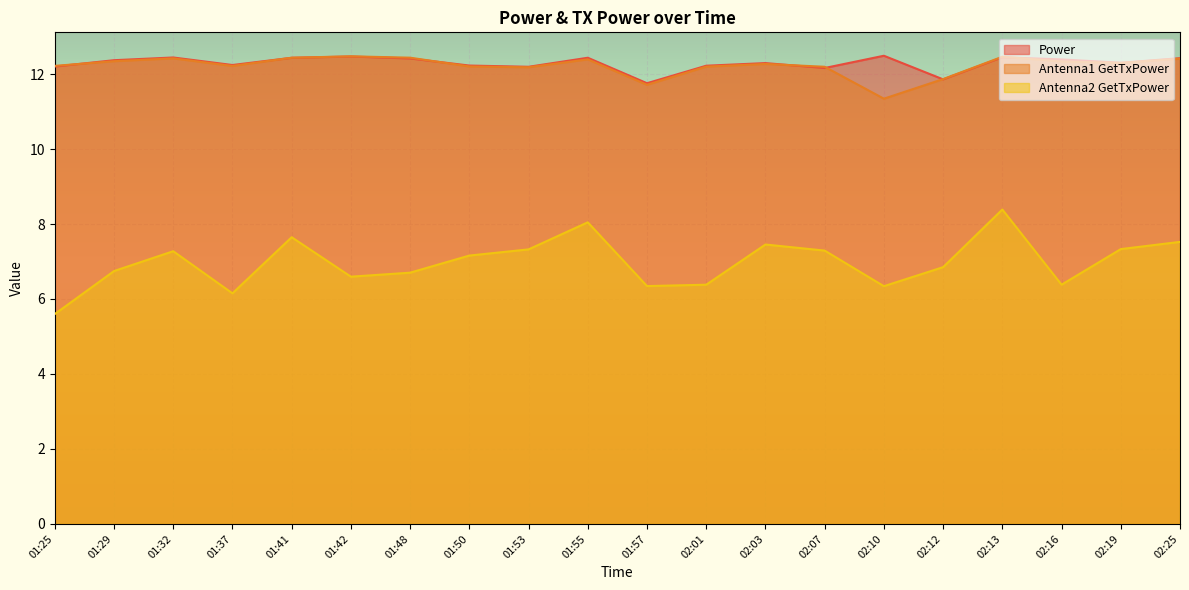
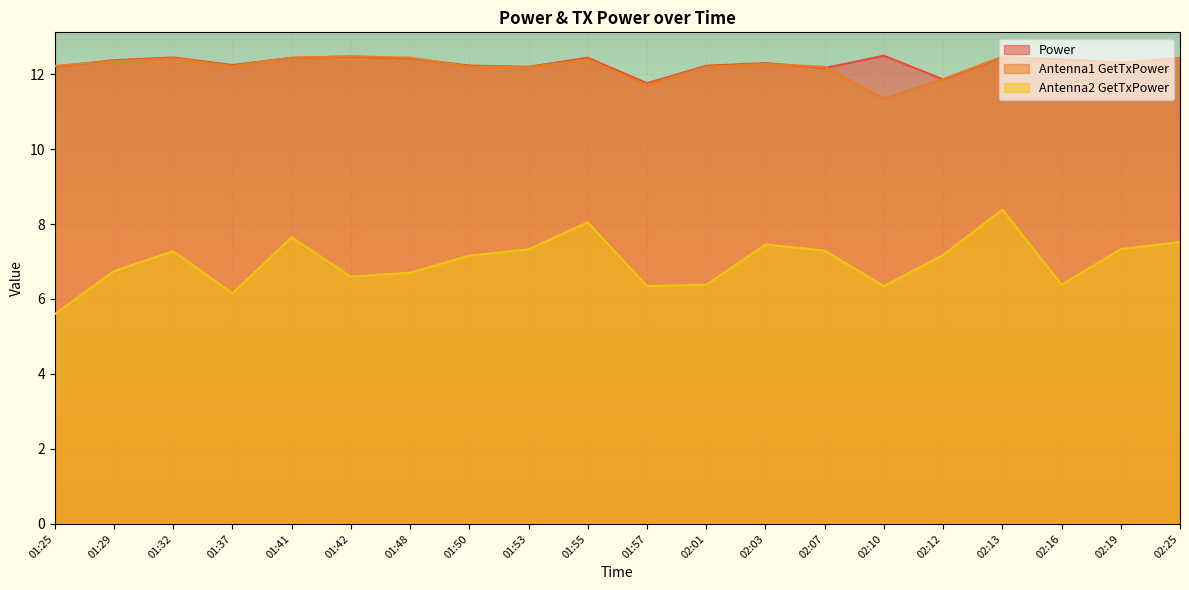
Antenna2 GetTxPower, 02:12: 6.8 -> 7.2
